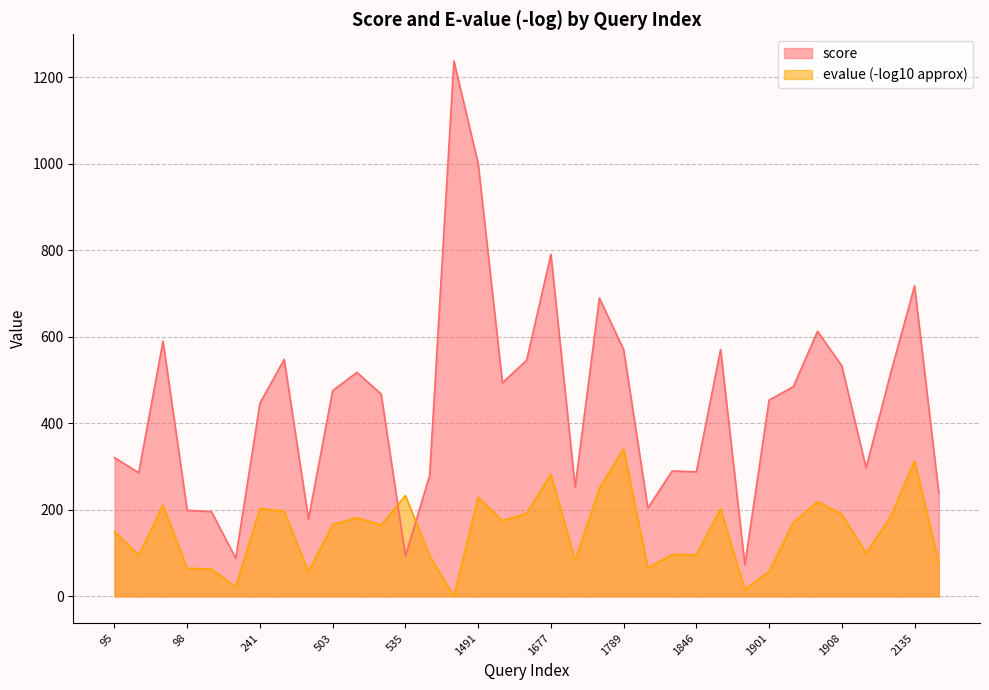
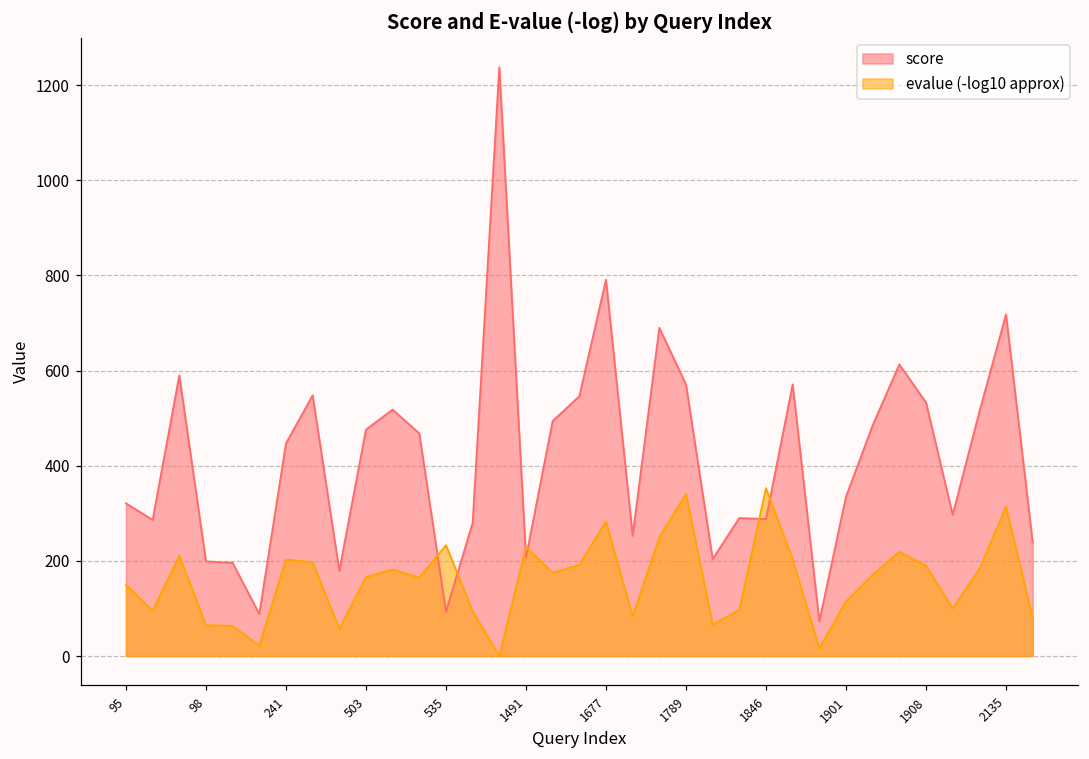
score, 1491: 1000 -> 210
evalue (-log10 approx), 1846: 100 -> 350
score, 1901: 450 -> 340
evalue (-log10 approx), 1901: 60 -> 120
